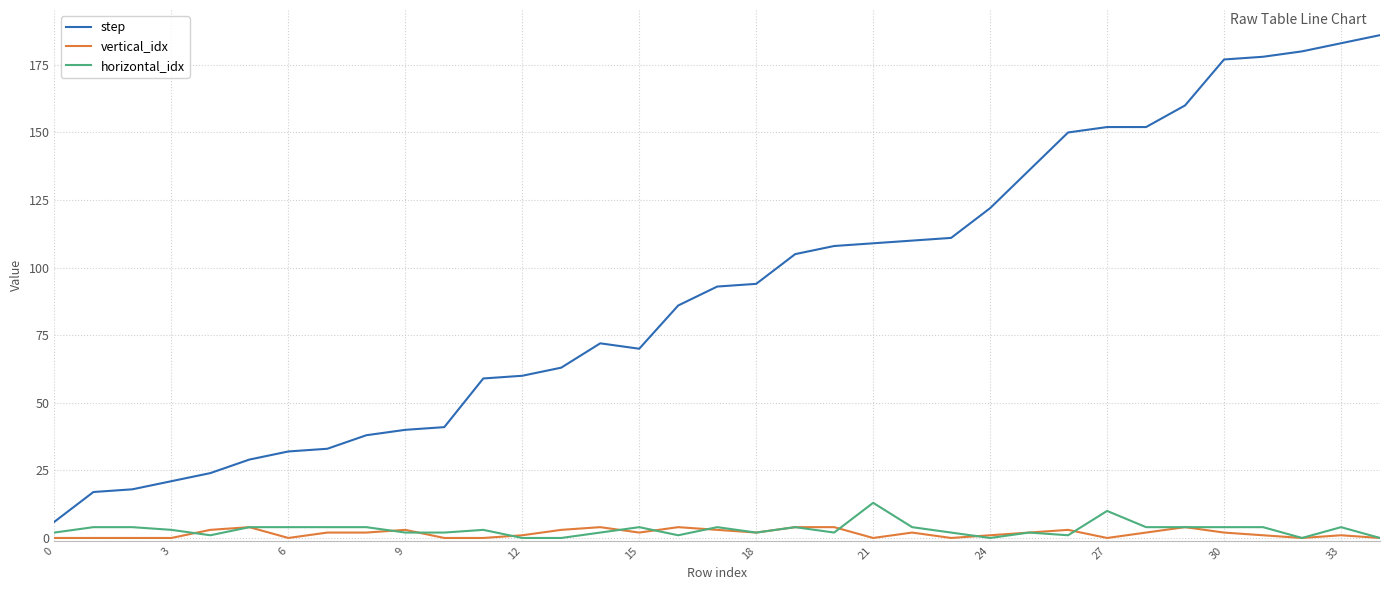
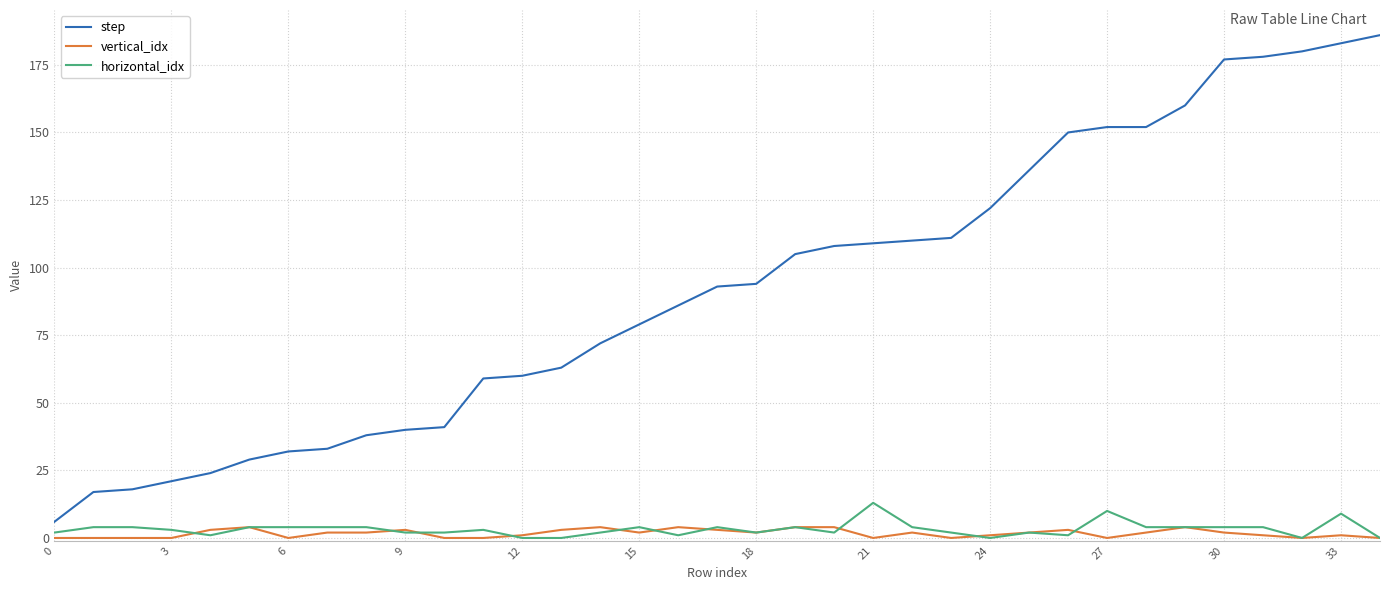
step, 15: 70 -> 79
horizontal_idx, 33: 4 -> 9
